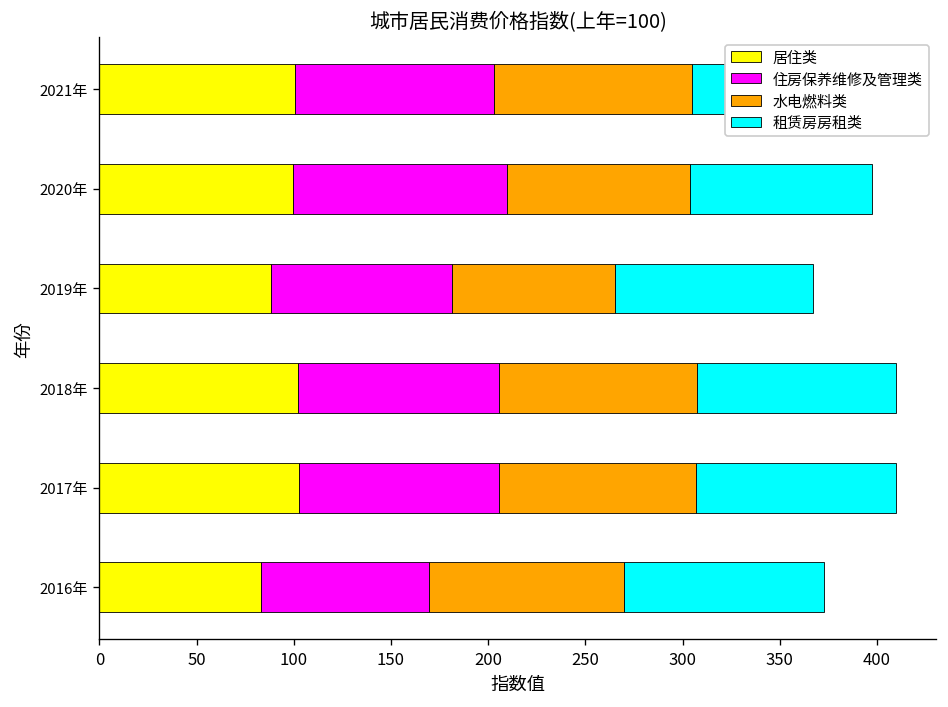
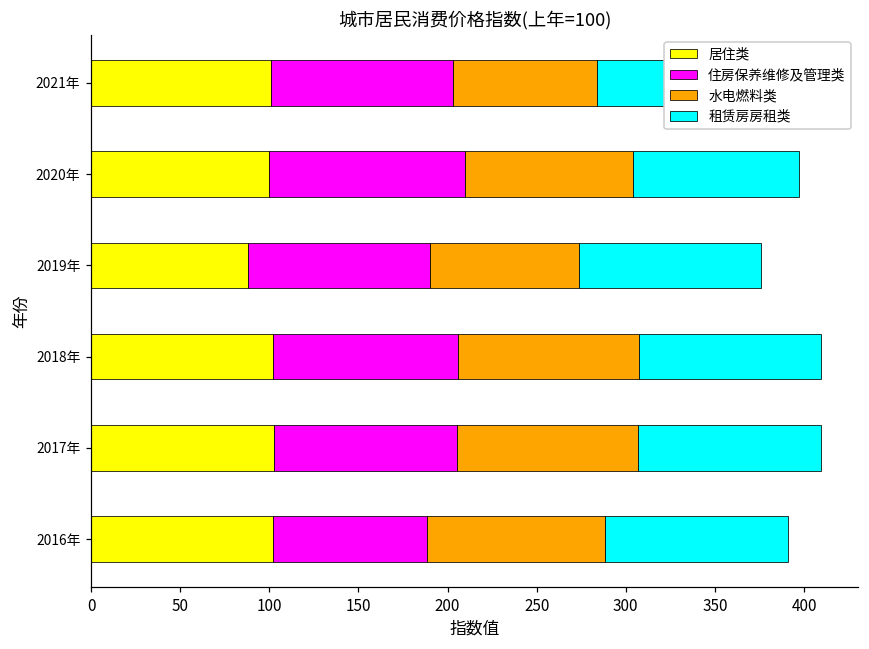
水电燃料类, 2021年: 102 -> 81
住房保养维修及管理类, 2019年: 93 -> 102
居住类, 2016年: 83 -> 102
